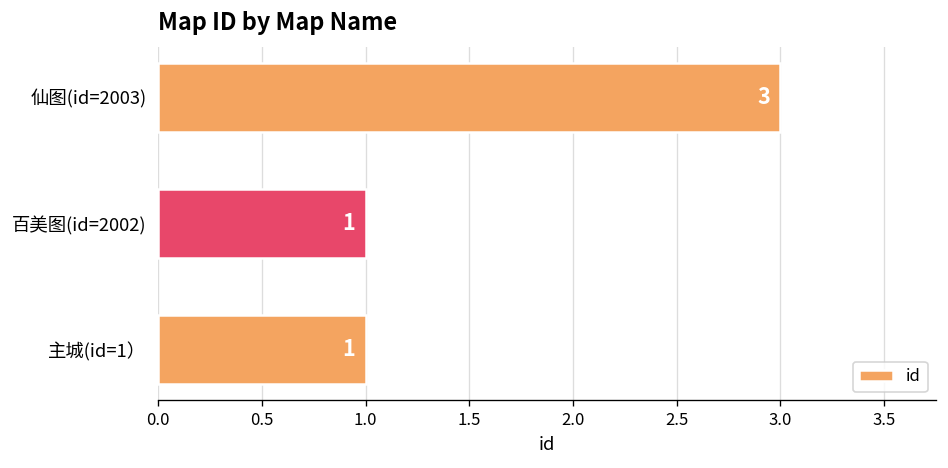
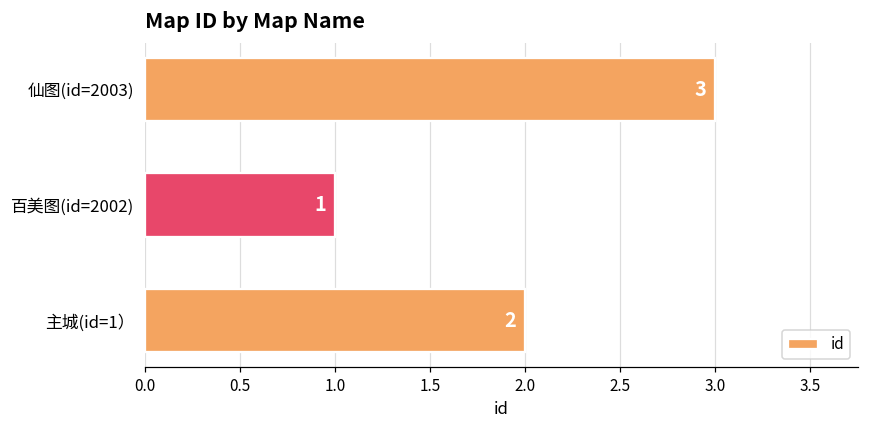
主城(id=1）: 1 -> 2
